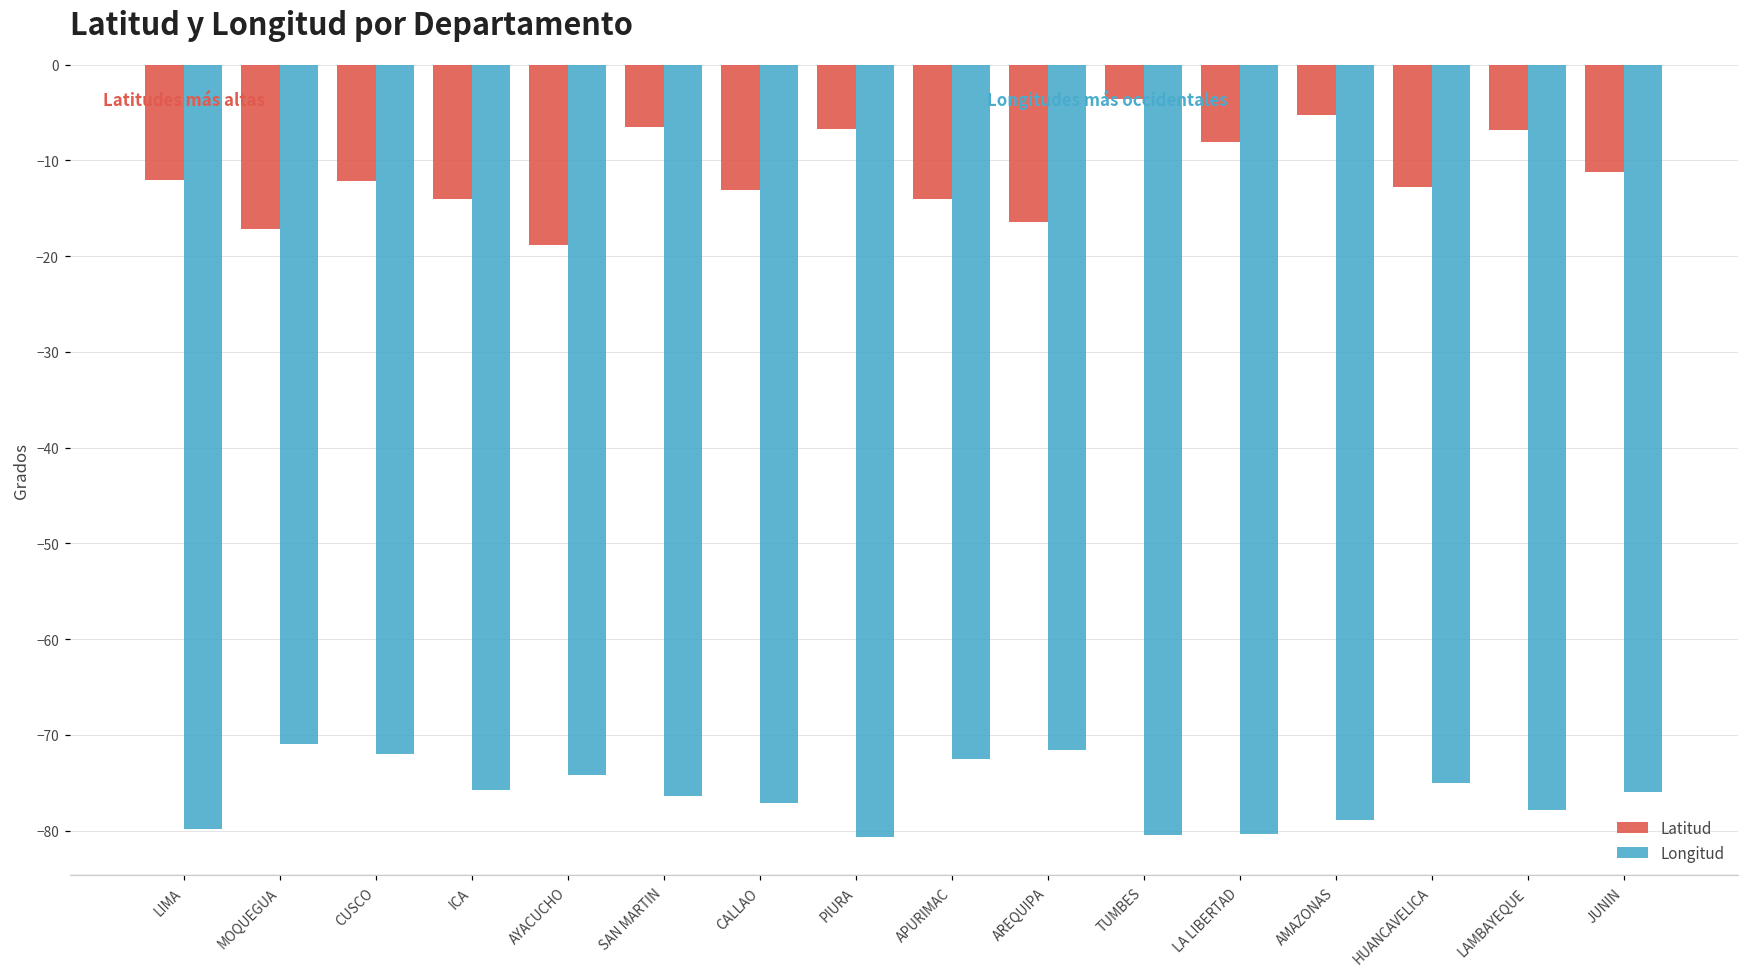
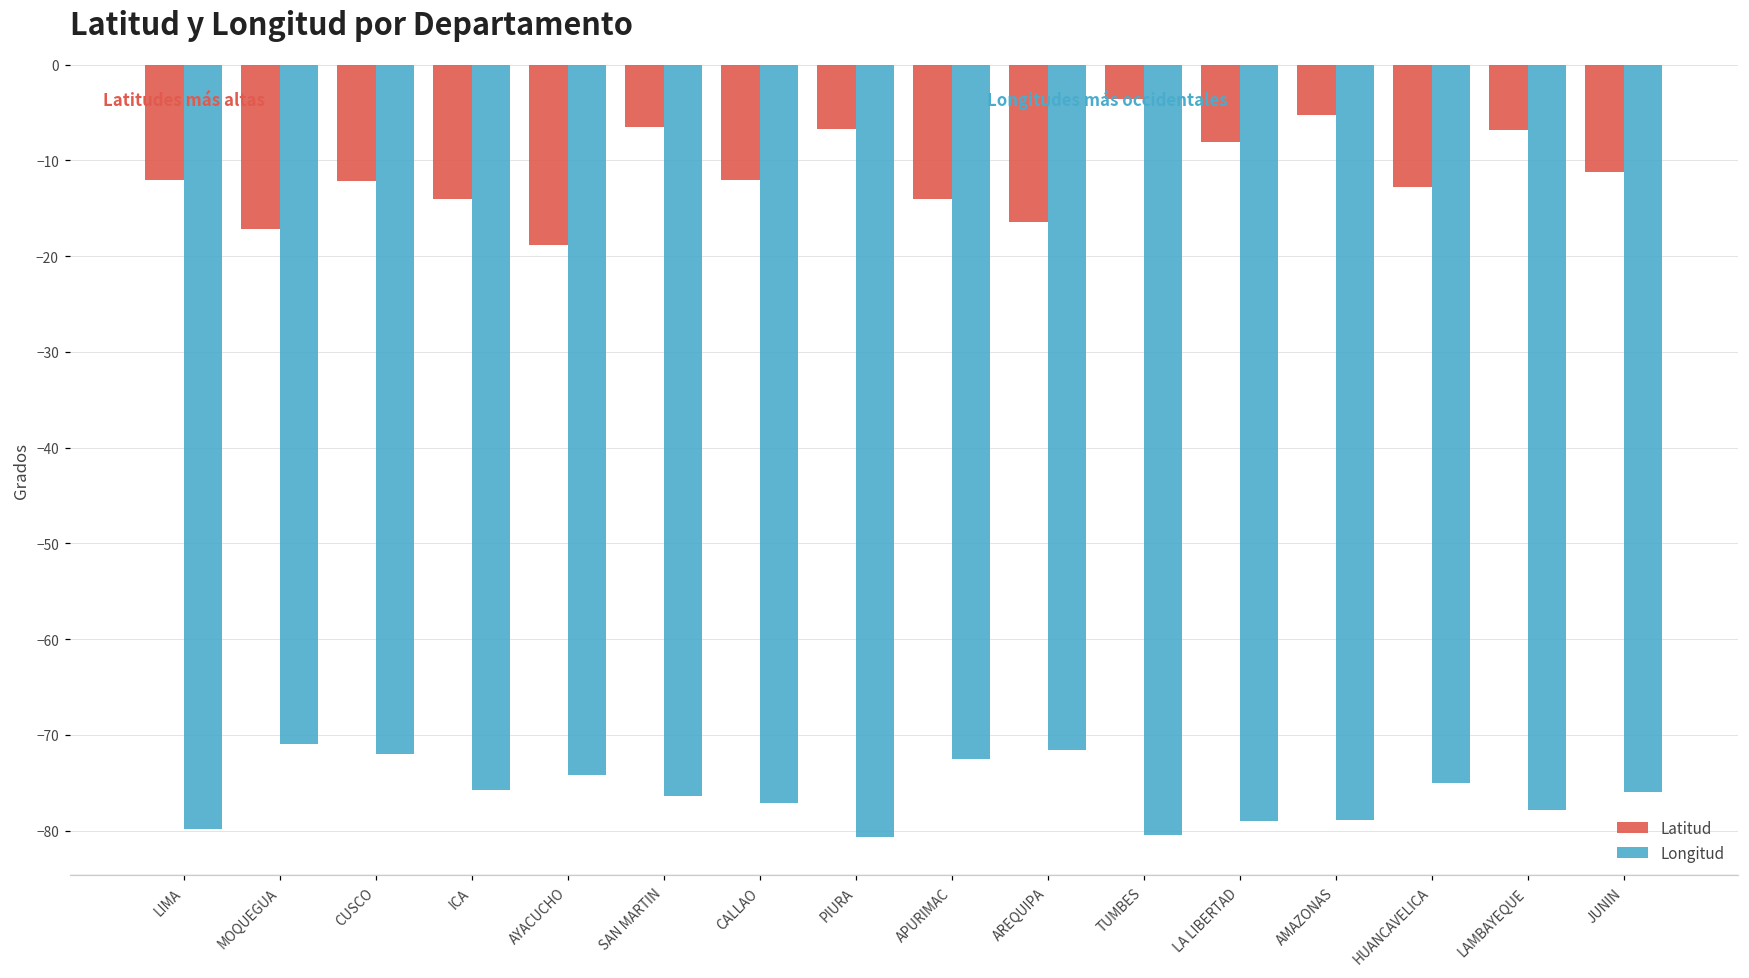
Latitud, CALLAO: -13 -> -12
Longitud, LA LIBERTAD: -80 -> -79
